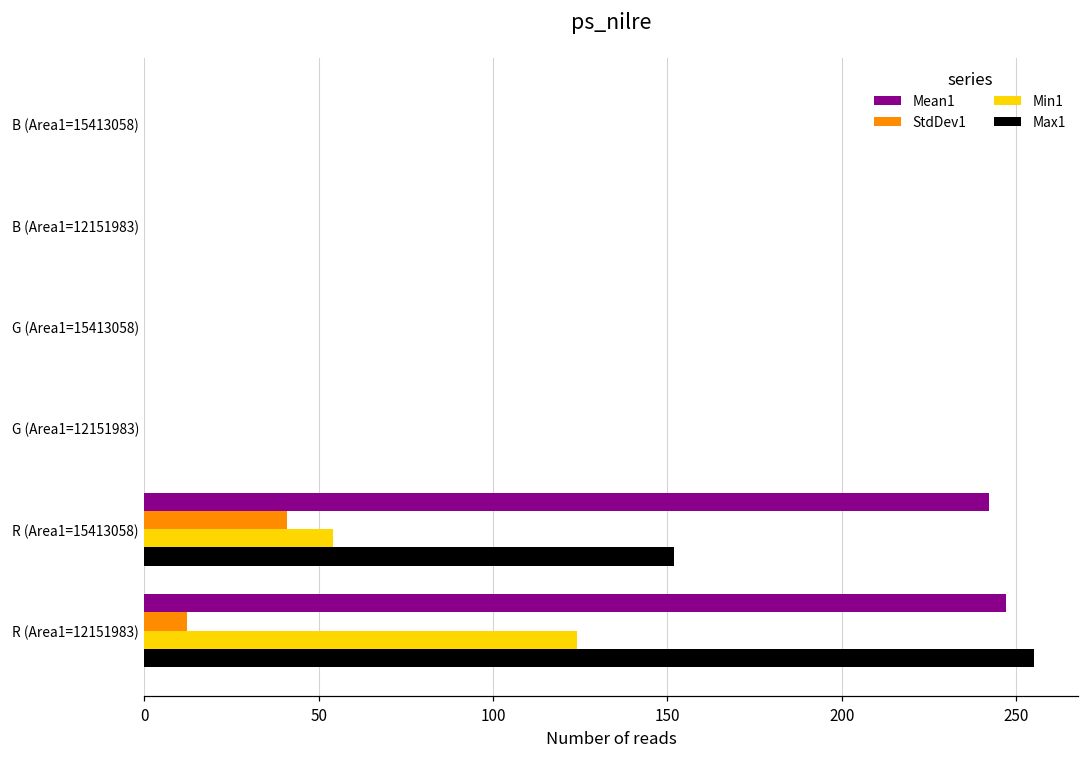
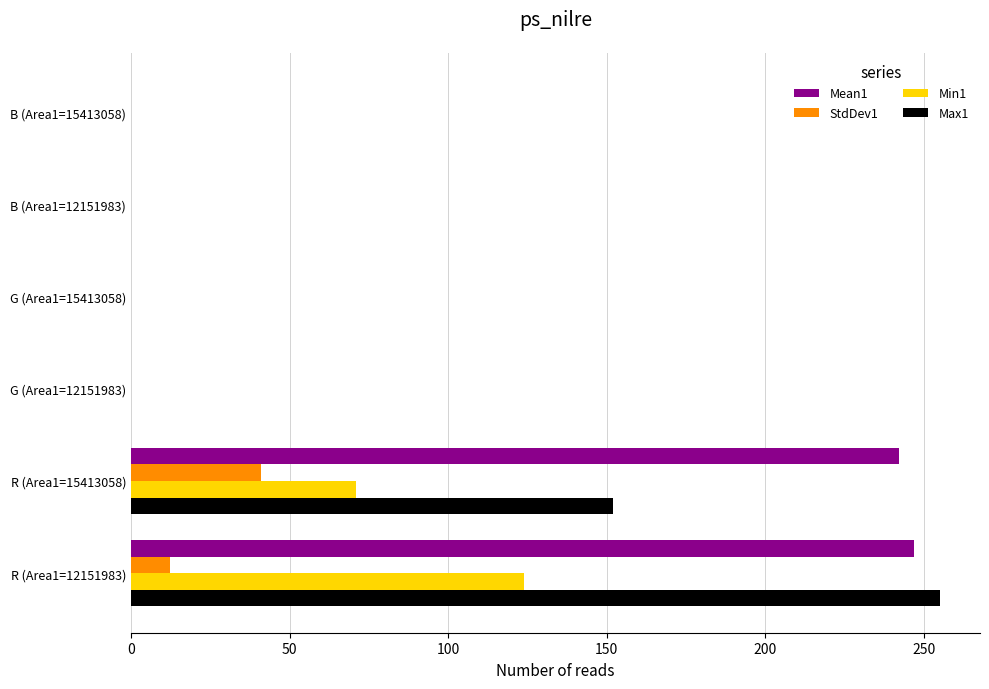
Min1, R (Area1=15413058): 54 -> 71
